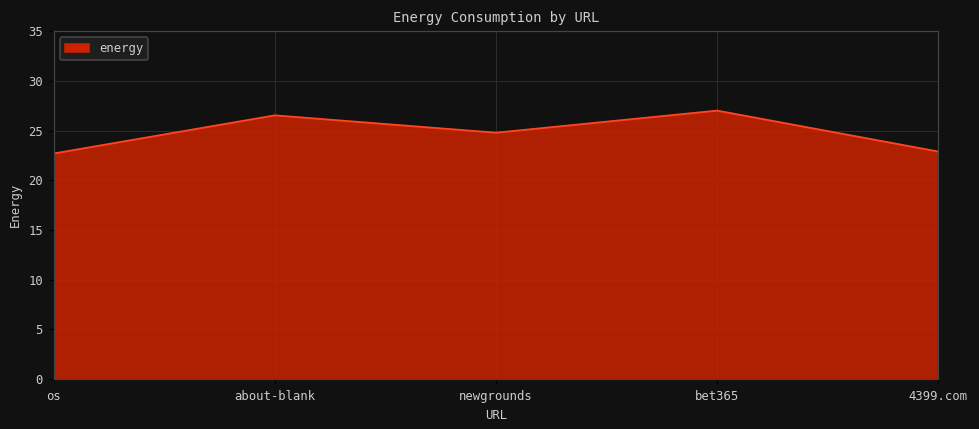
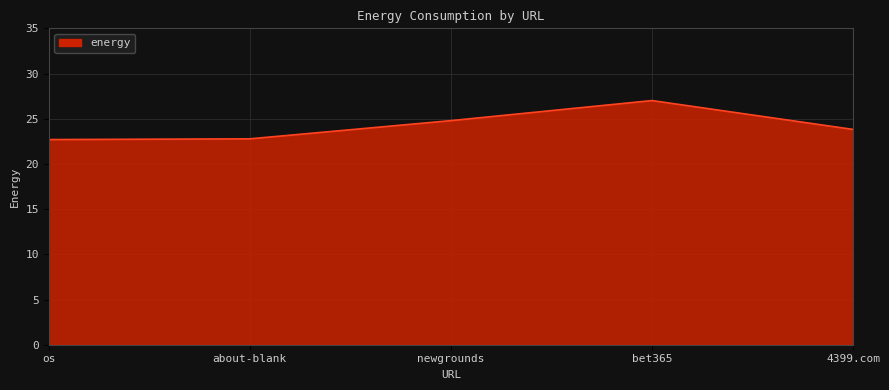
about-blank: 27 -> 23
4399.com: 23 -> 24
